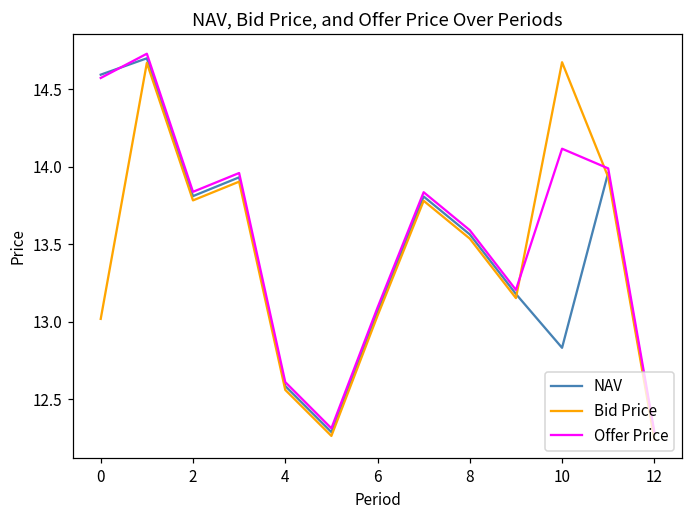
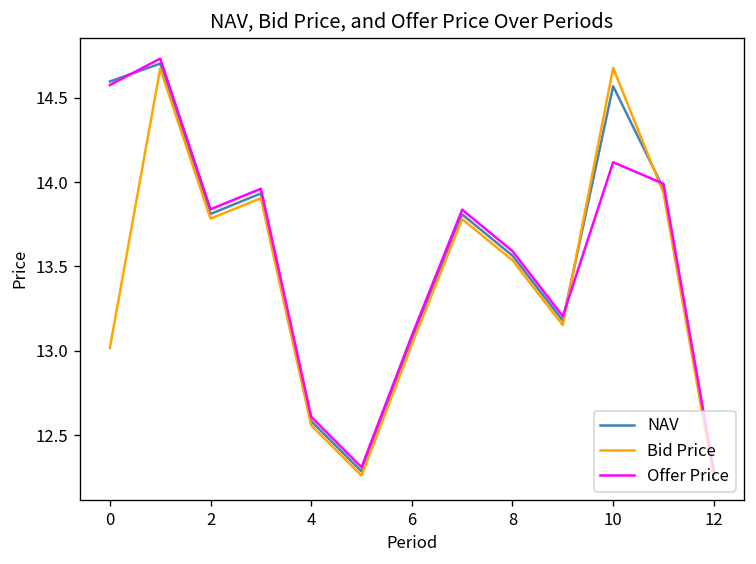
NAV, 10: 12.83 -> 14.57
